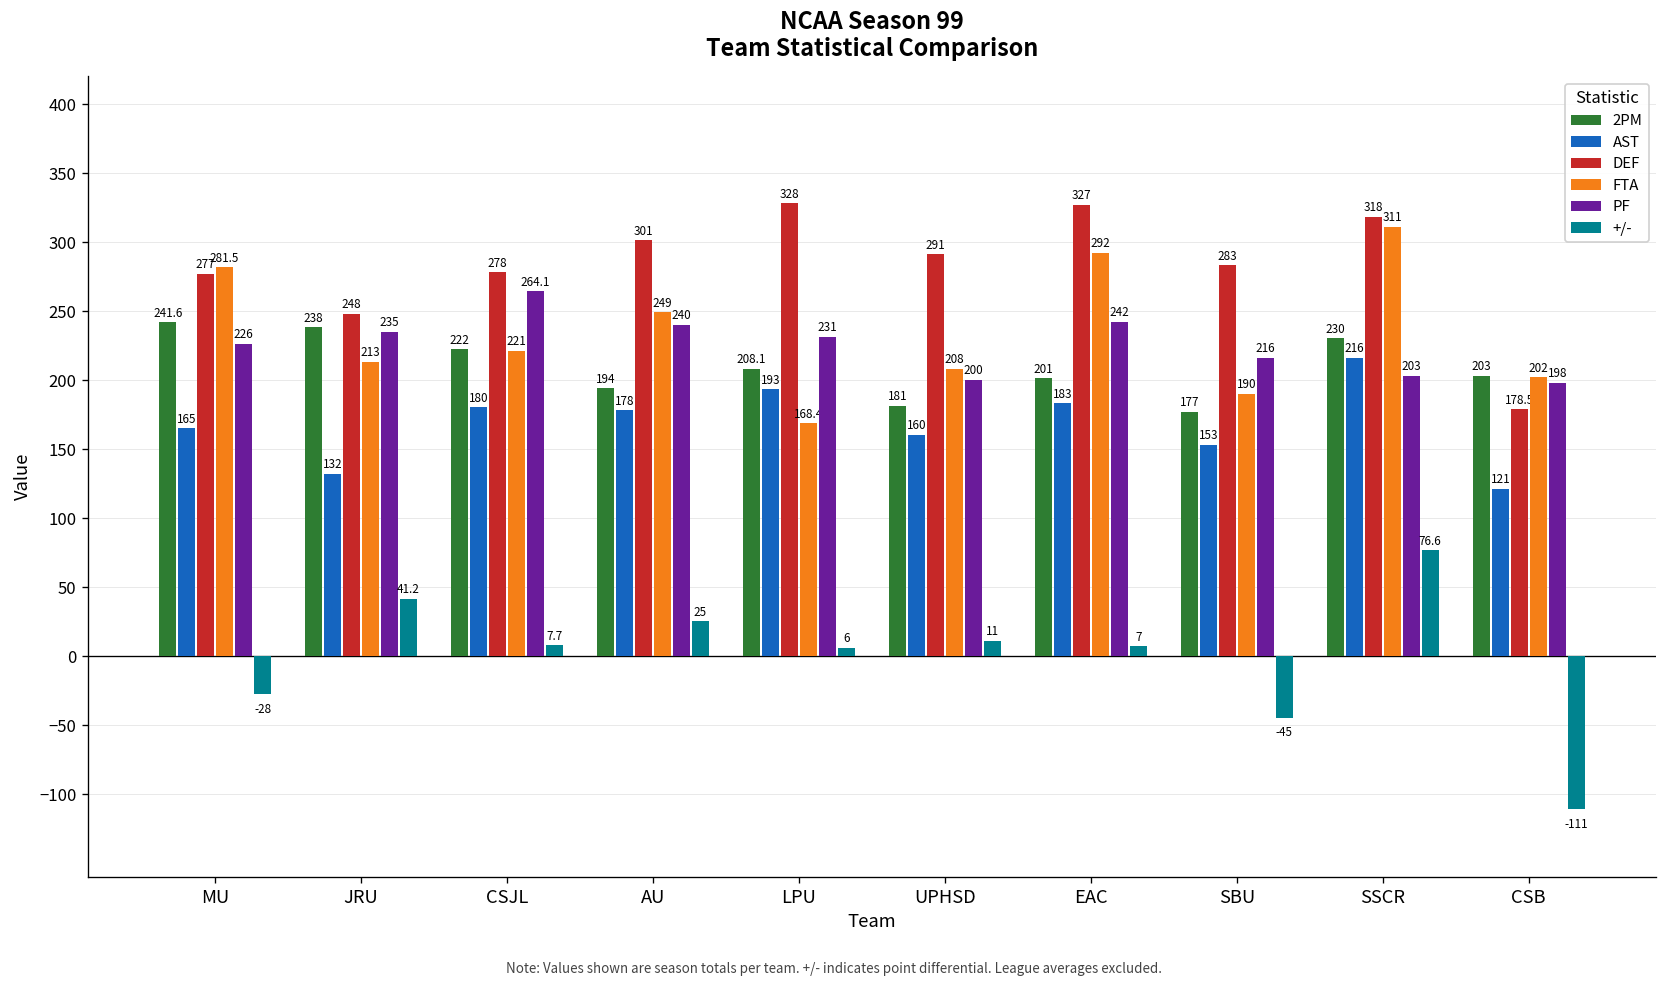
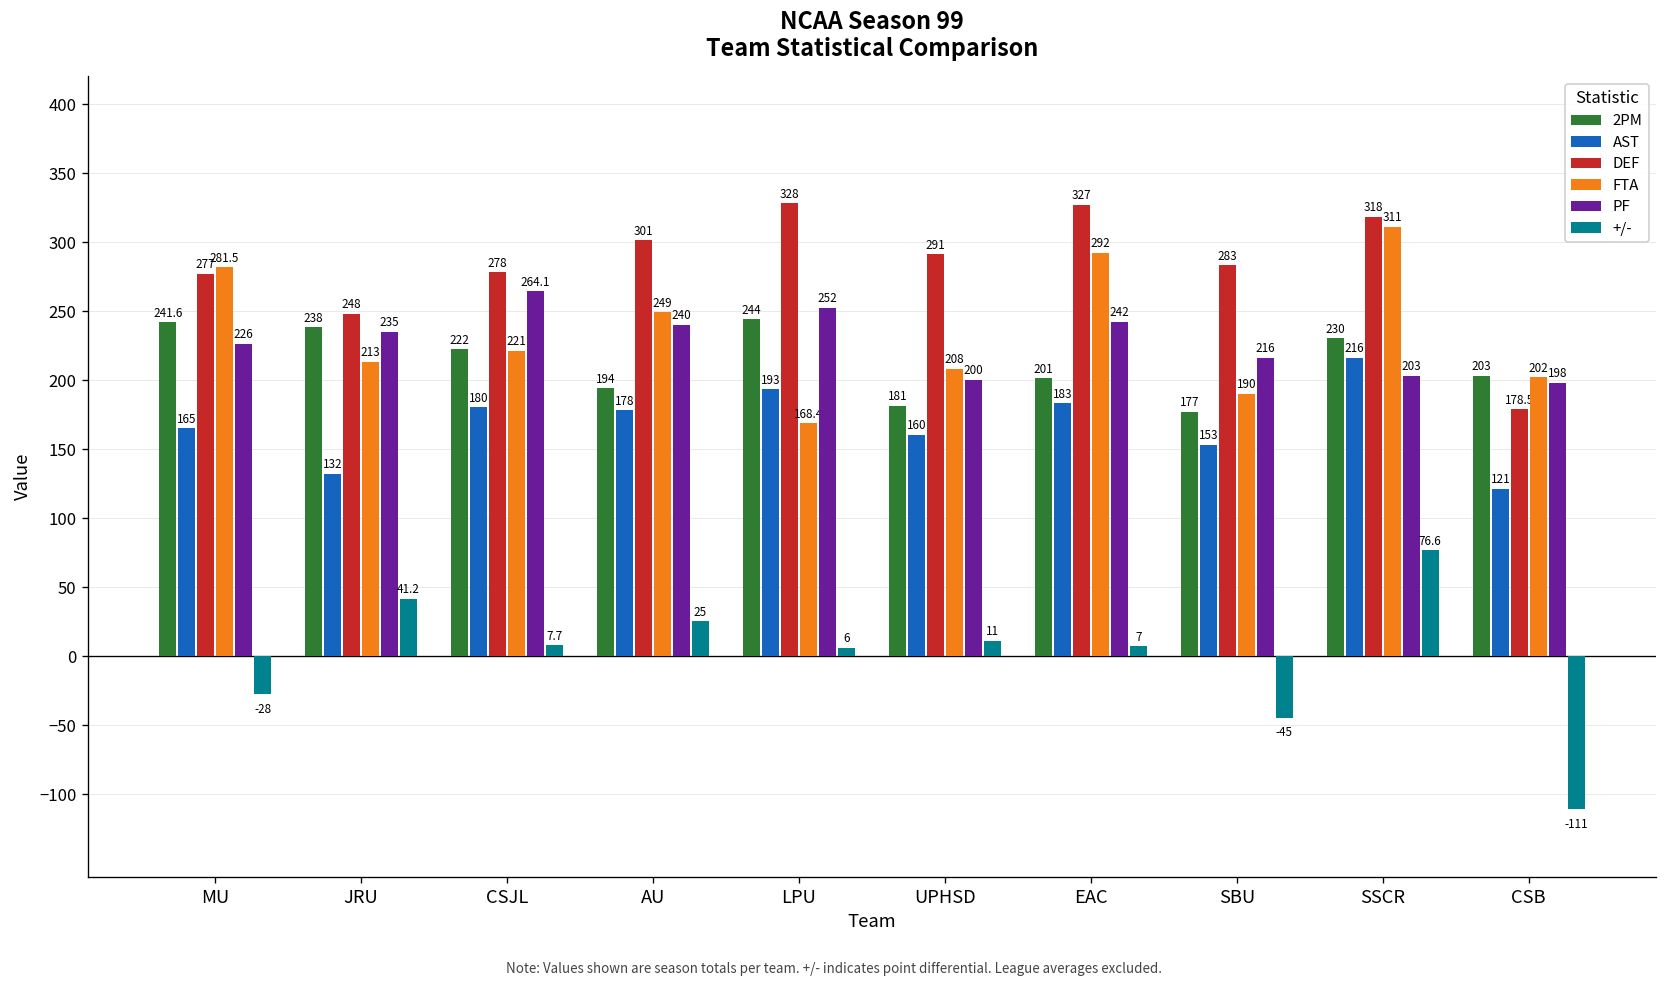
2PM, LPU: 208.1 -> 244
PF, LPU: 231 -> 252
